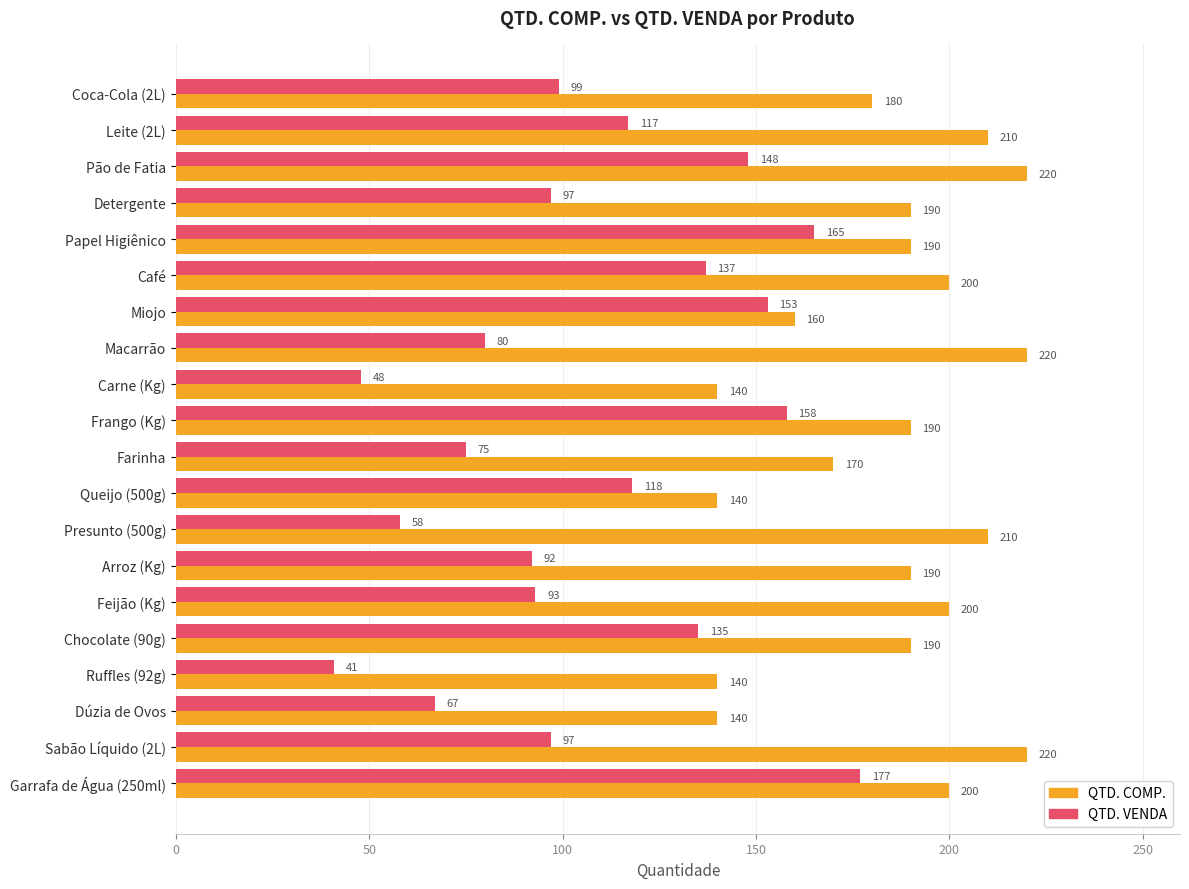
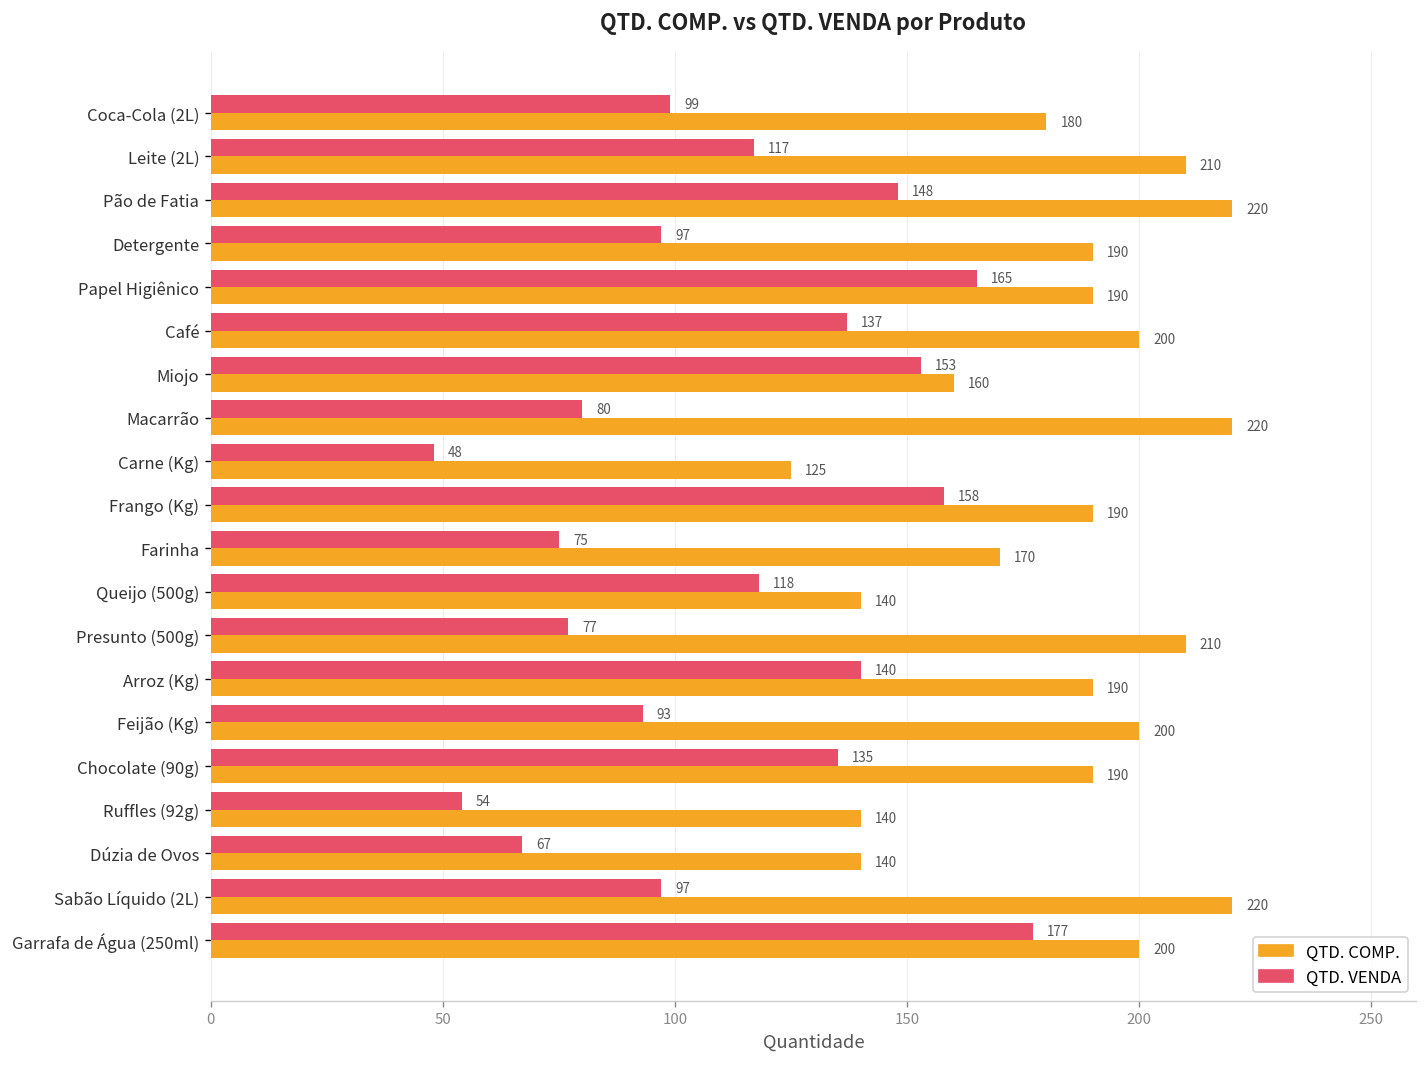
QTD. COMP., Carne (Kg): 140 -> 125
QTD. VENDA, Presunto (500g): 58 -> 77
QTD. VENDA, Arroz (Kg): 92 -> 140
QTD. VENDA, Ruffles (92g): 41 -> 54
